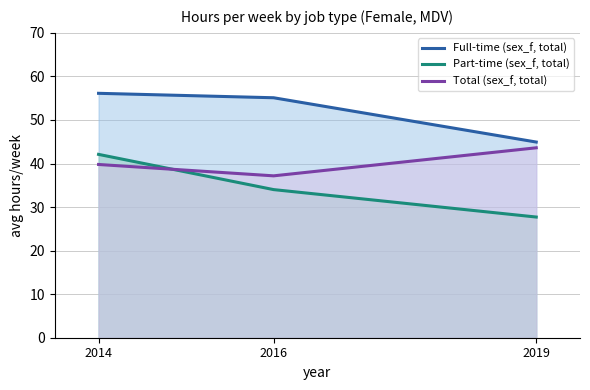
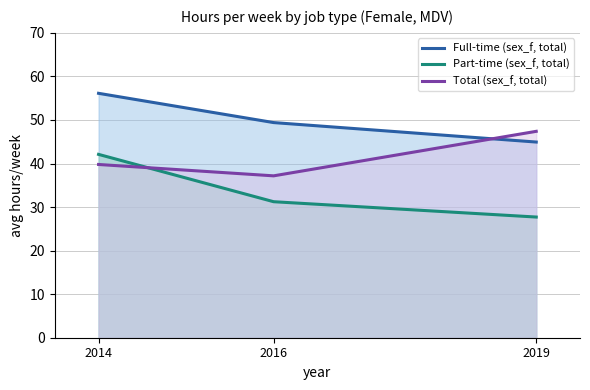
Full-time (sex_f, total), 2016: 55 -> 49
Part-time (sex_f, total), 2016: 34 -> 31
Total (sex_f, total), 2019: 44 -> 47
